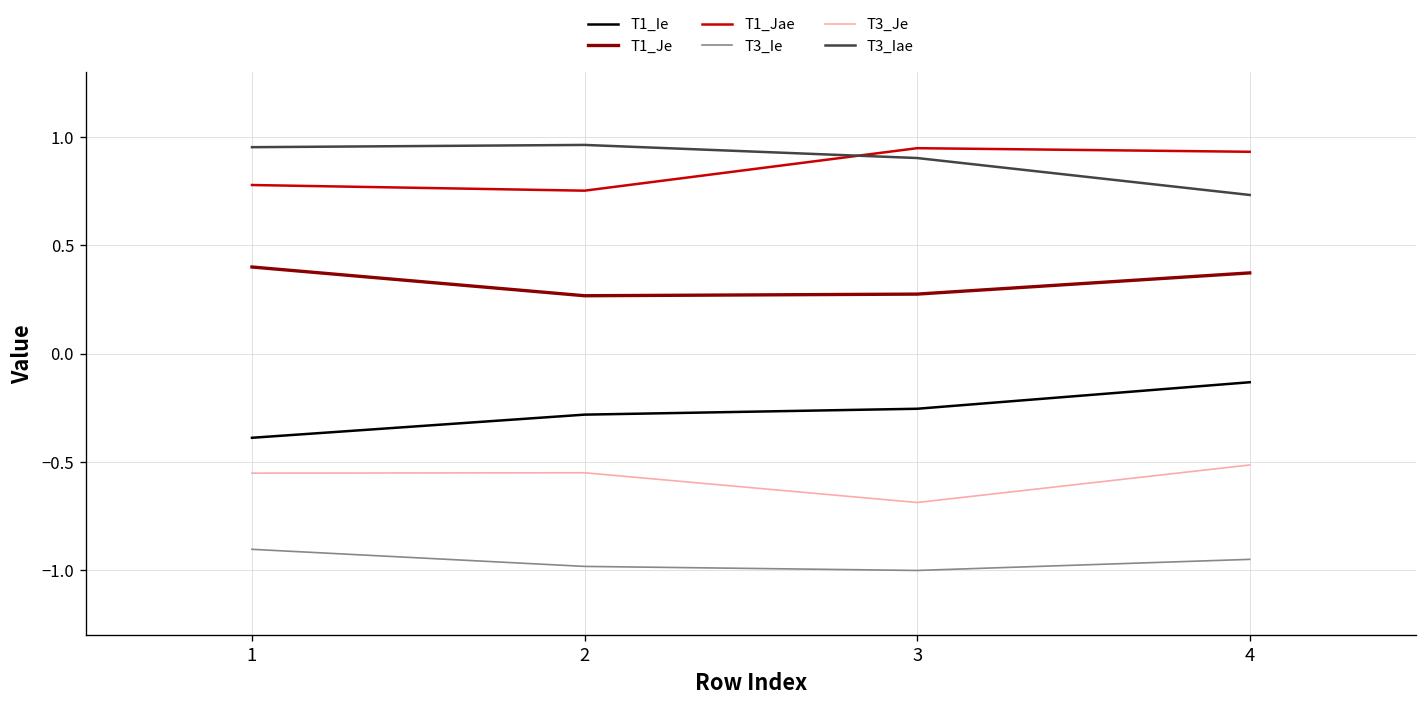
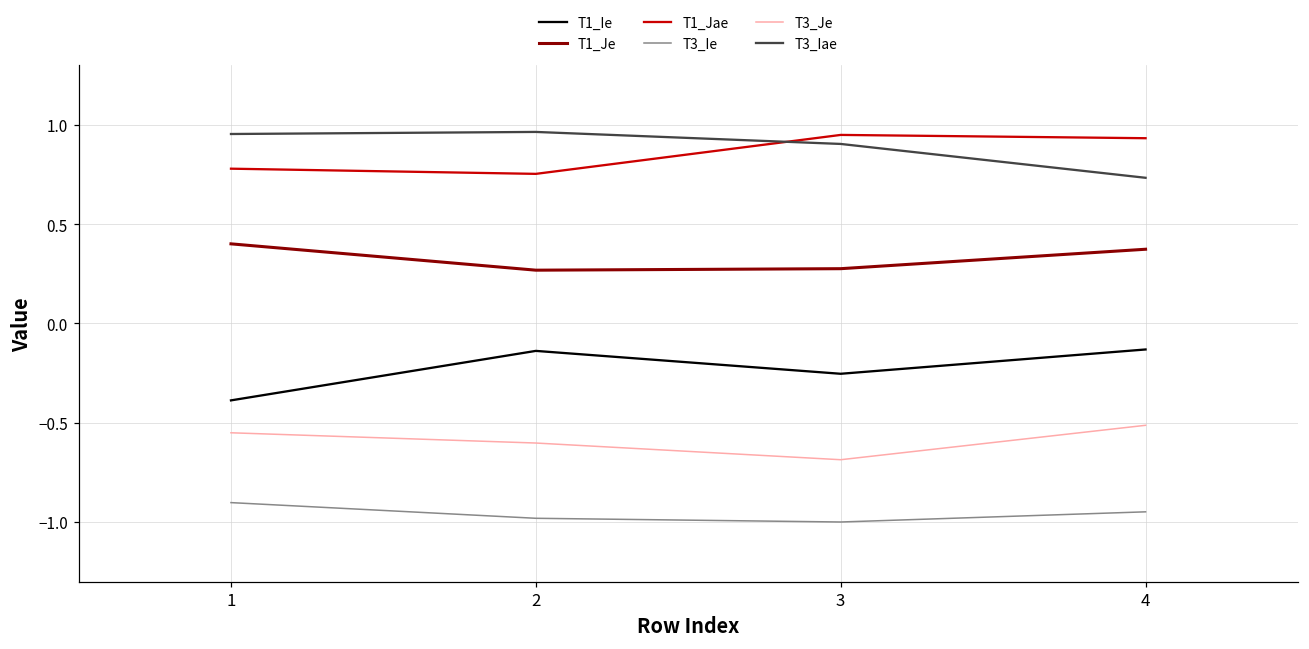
T1_Ie, 2: -0.28 -> -0.14
T3_Je, 2: -0.55 -> -0.60
